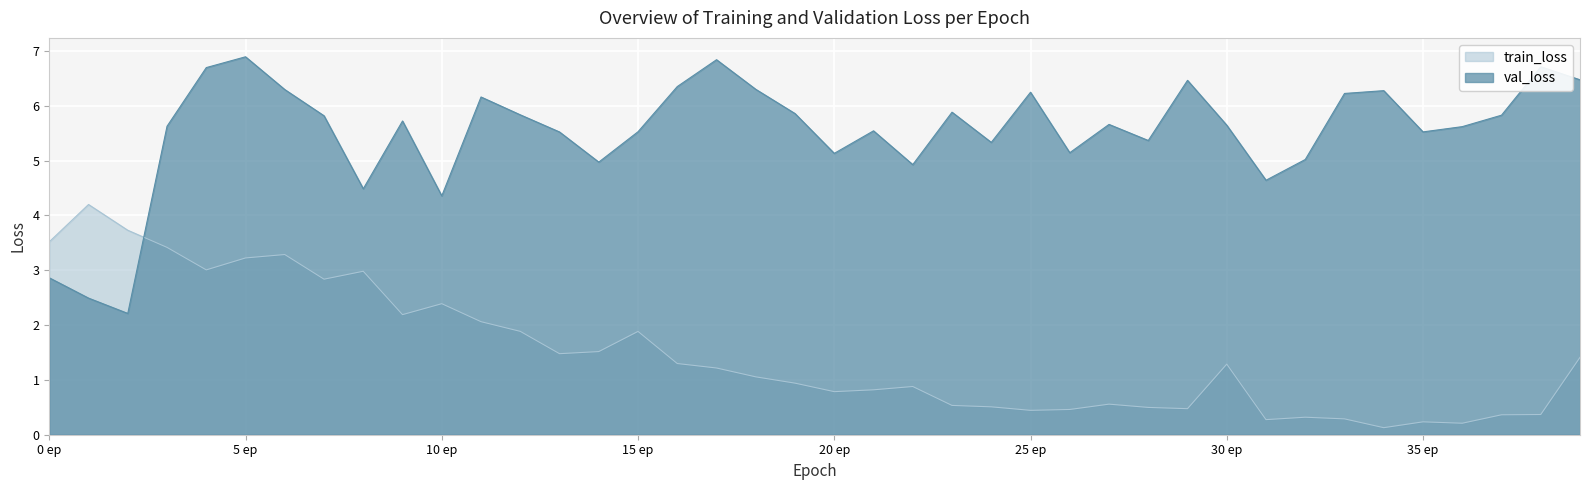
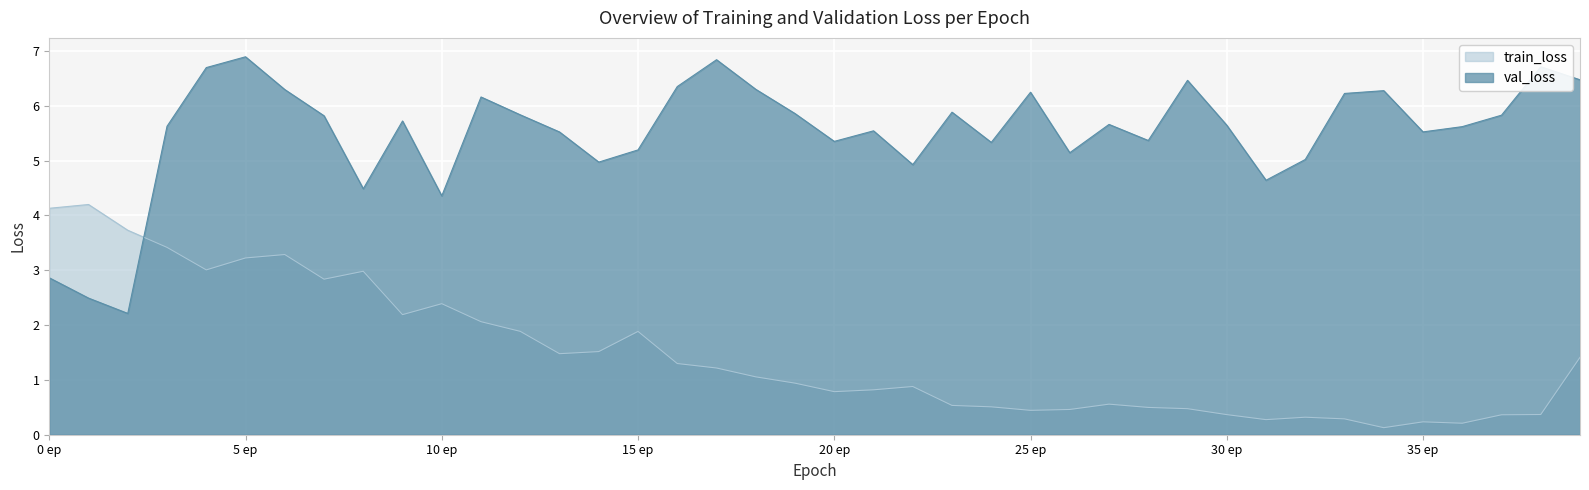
train_loss, 0 ep: 3.5 -> 4.1
val_loss, 15 ep: 5.5 -> 5.2
val_loss, 20 ep: 5.1 -> 5.4
train_loss, 30 ep: 1.3 -> 0.4
